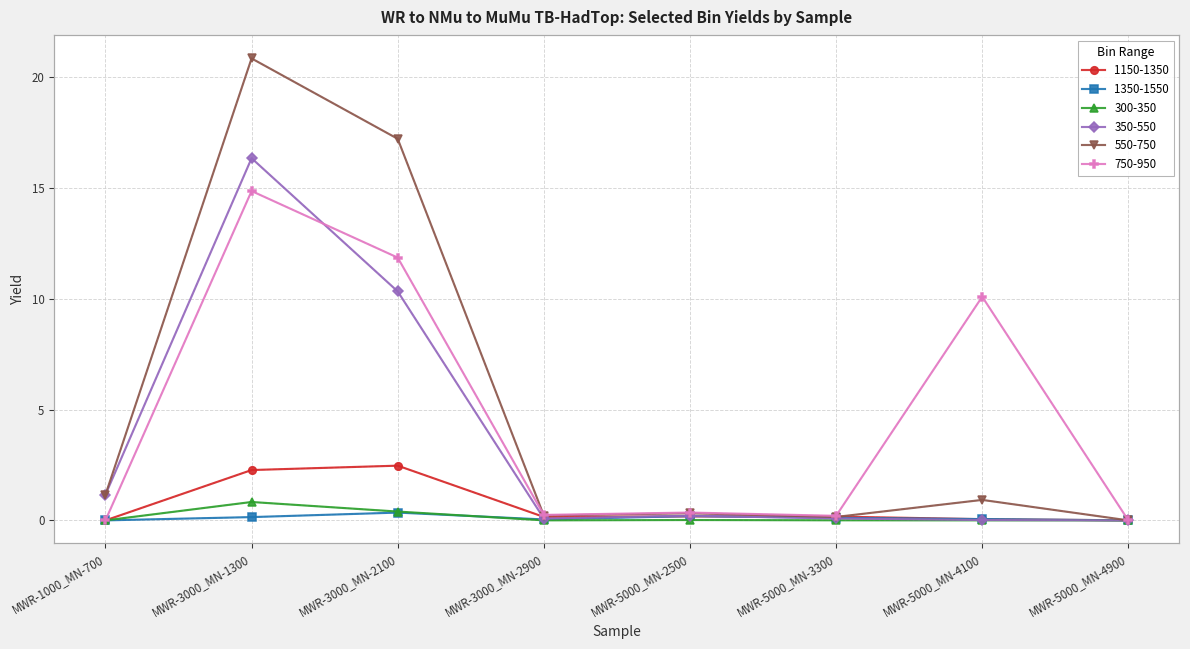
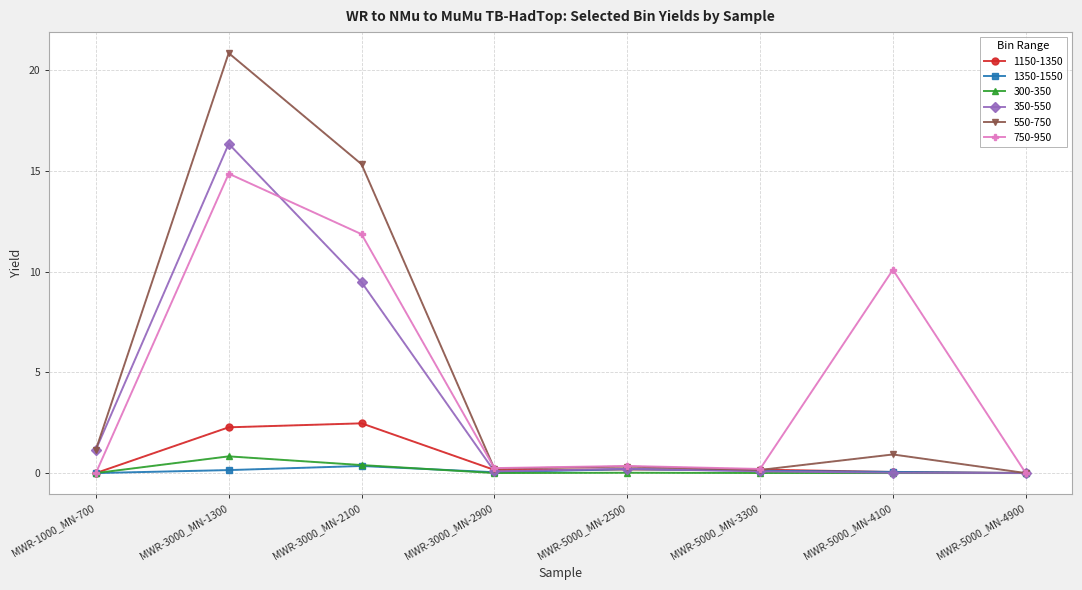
350-550, MWR-3000_MN-2100: 10.3 -> 9.5
550-750, MWR-3000_MN-2100: 17.2 -> 15.3
